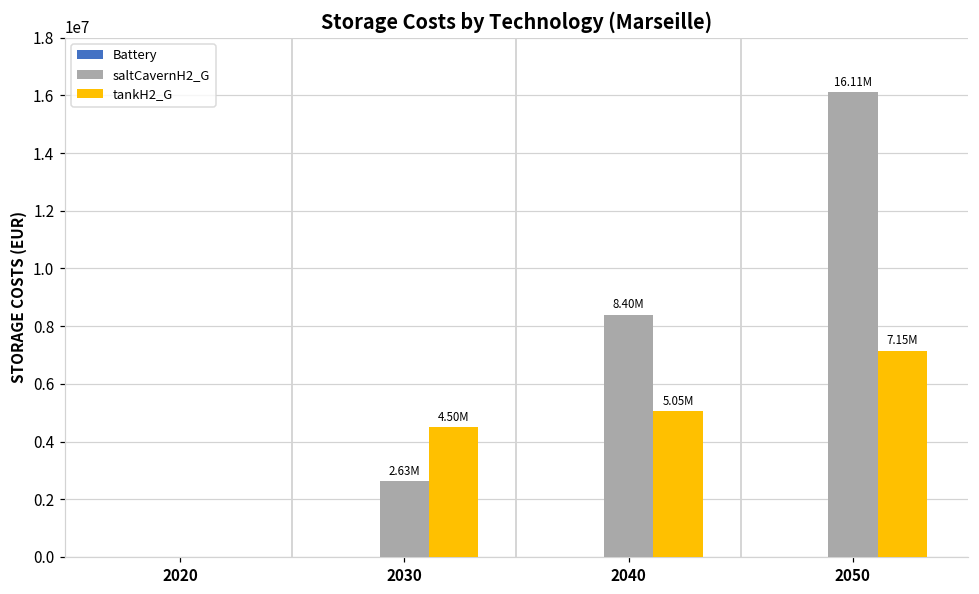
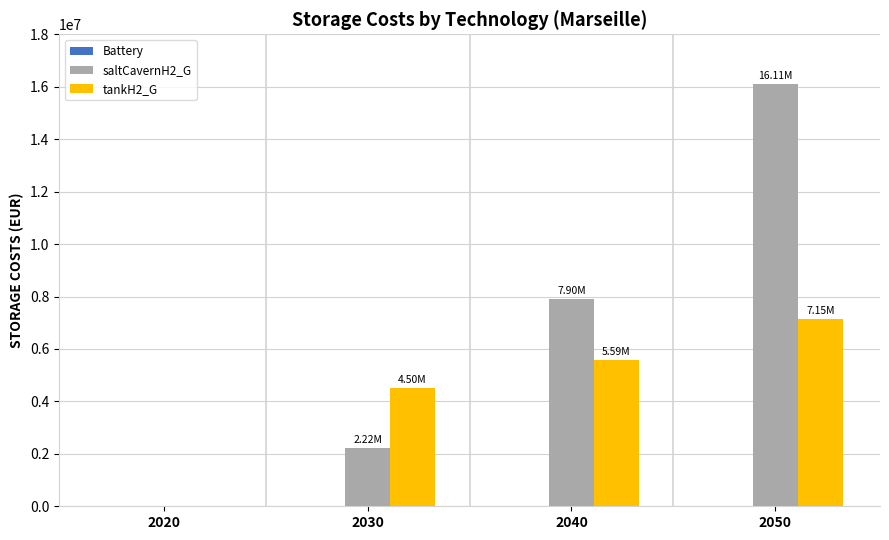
saltCavernH2_G, 2030: 2.63M -> 2.22M
saltCavernH2_G, 2040: 8.40M -> 7.90M
tankH2_G, 2040: 5.05M -> 5.59M
